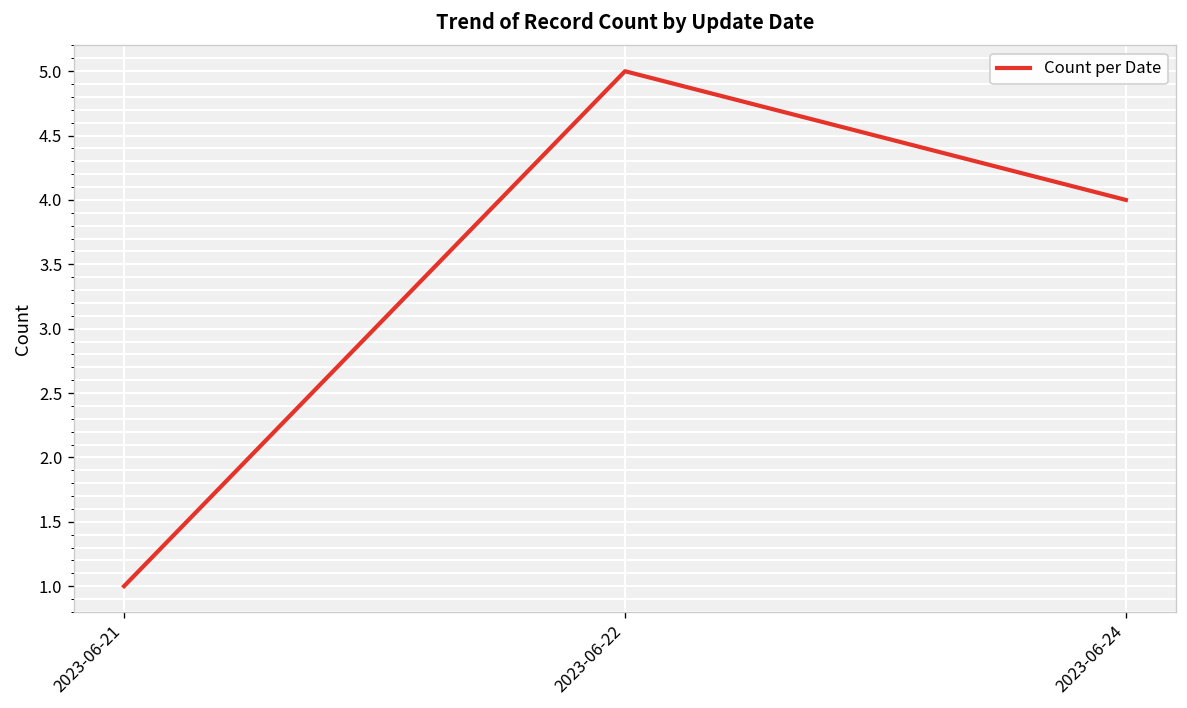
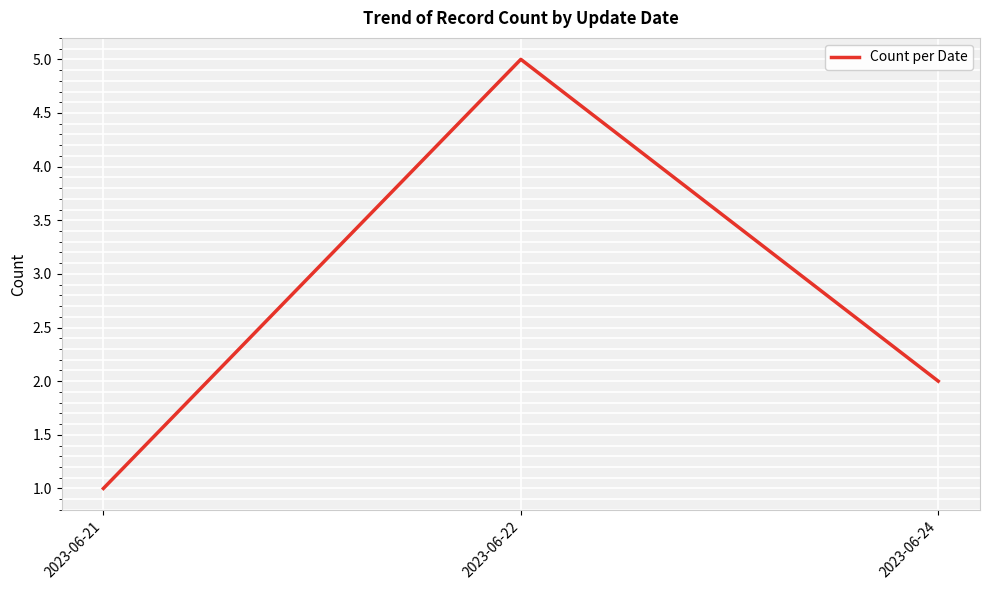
2023-06-24: 4 -> 2
